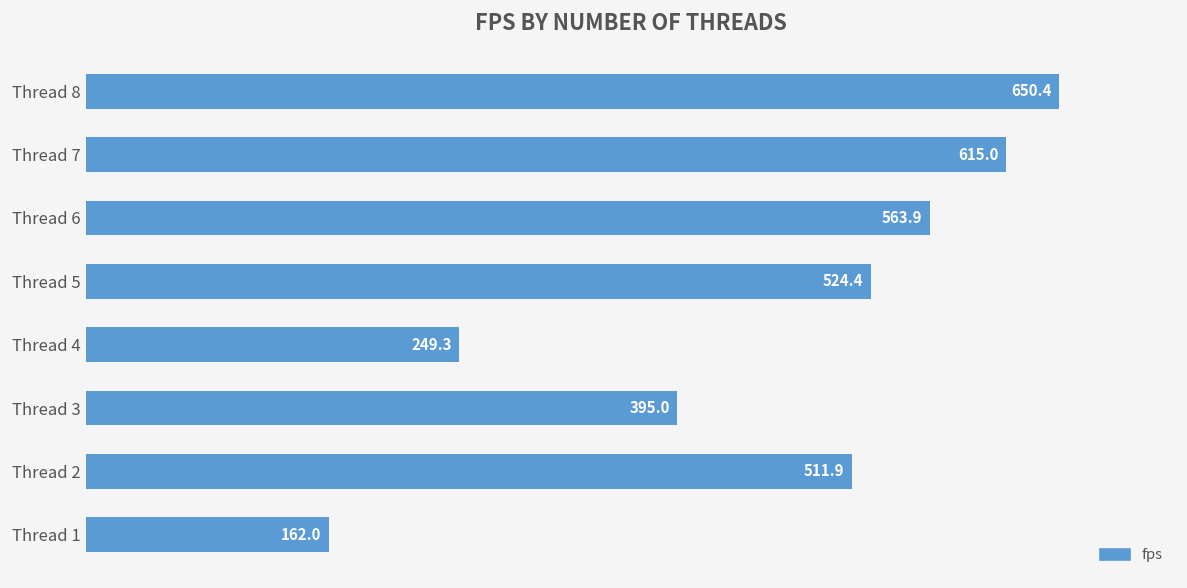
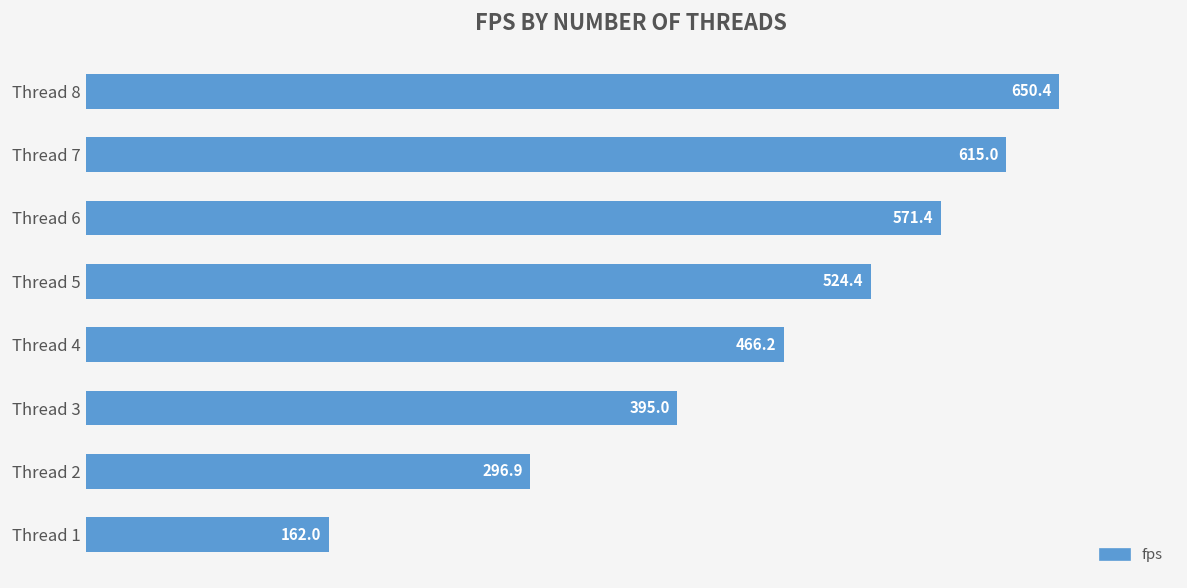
Thread 6: 563.9 -> 571.4
Thread 4: 249.3 -> 466.2
Thread 2: 511.9 -> 296.9
